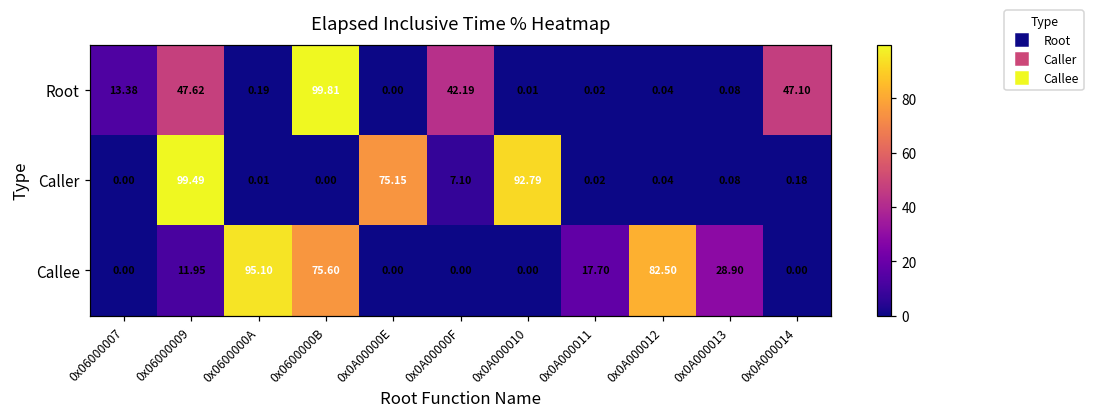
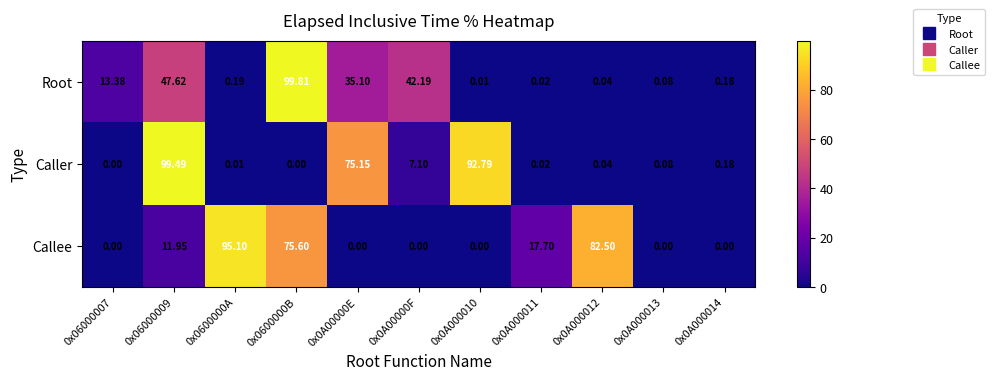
Root, 0x0A00000E: 0.00 -> 35.10
Root, 0x0A000014: 47.10 -> 0.18
Callee, 0x0A000013: 28.90 -> 0.00
